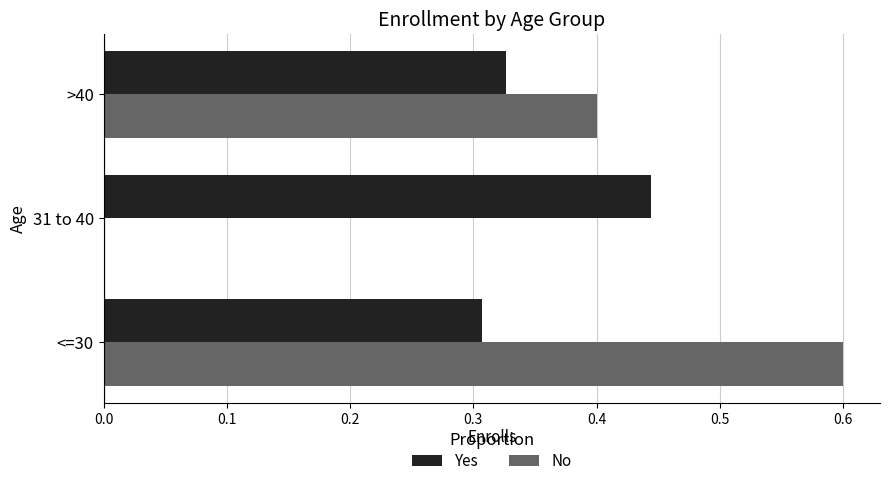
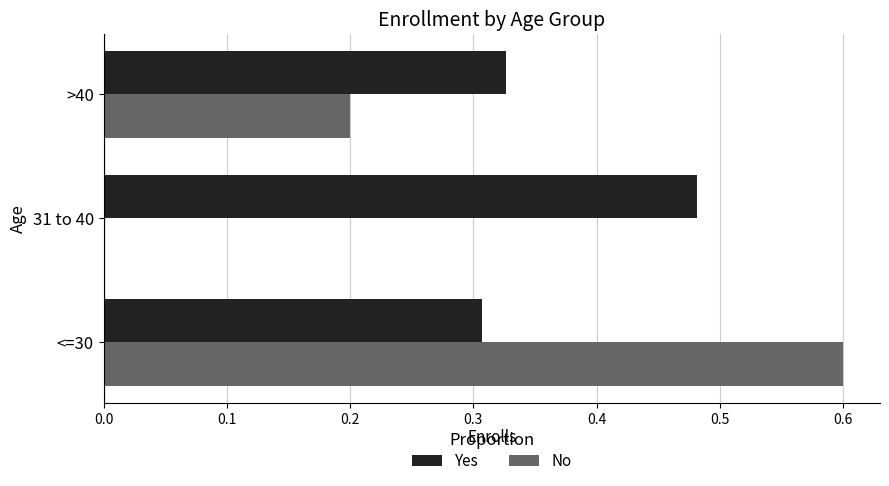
No, >40: 0.4 -> 0.2
Yes, 31 to 40: 0.444 -> 0.482
